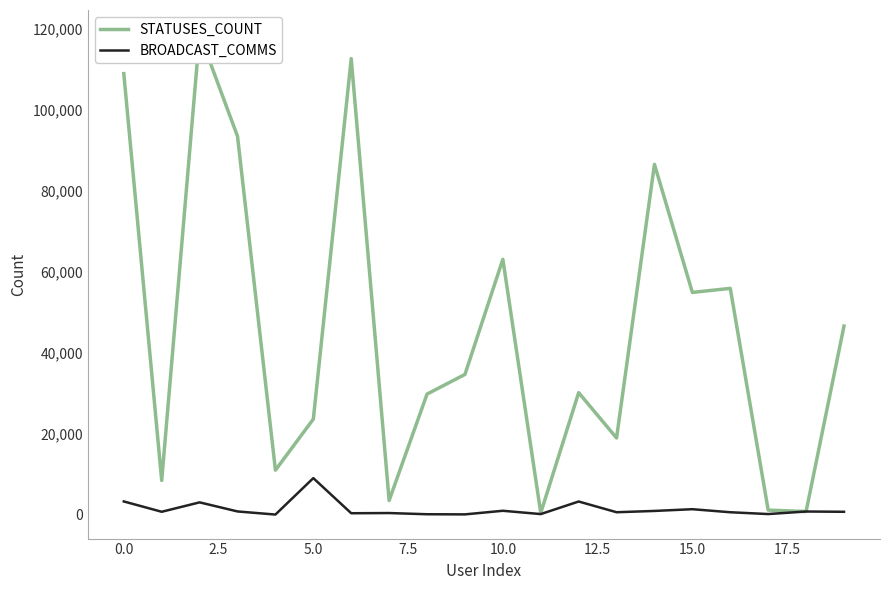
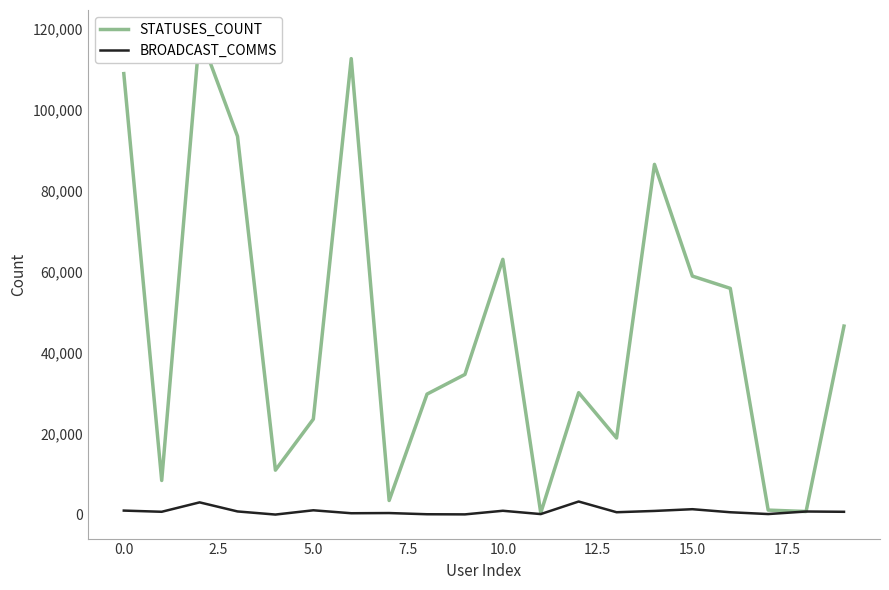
BROADCAST_COMMS, 0.0: 3,000 -> 1,000
BROADCAST_COMMS, 5.0: 9,000 -> 1,000
STATUSES_COUNT, 15.0: 55,000 -> 59,000
